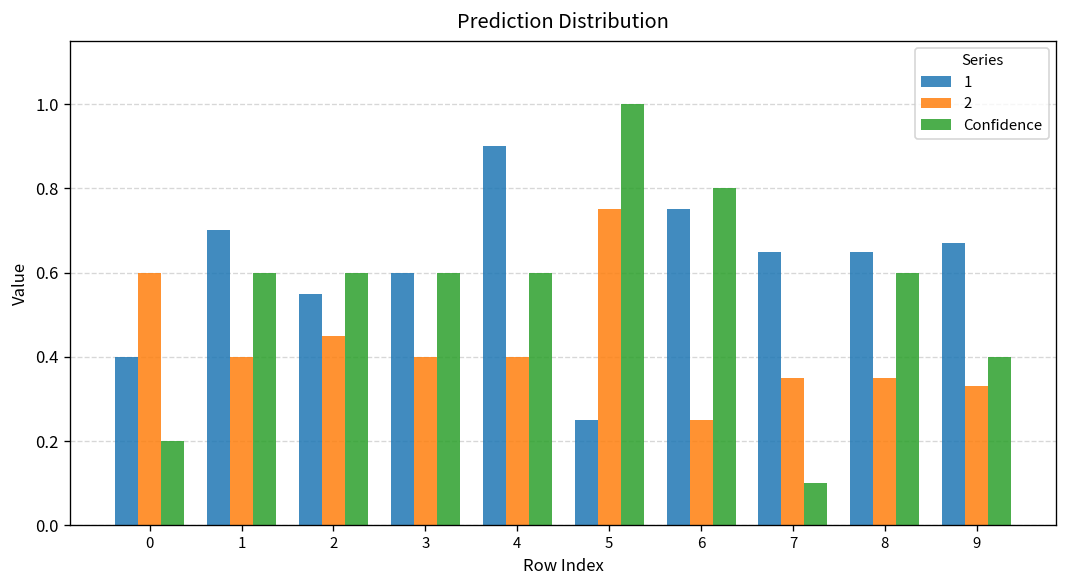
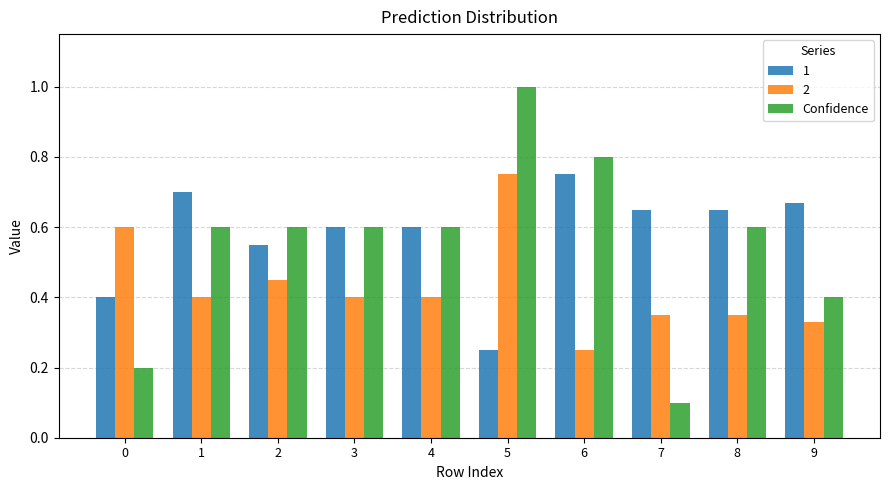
1, 4: 0.9 -> 0.6
